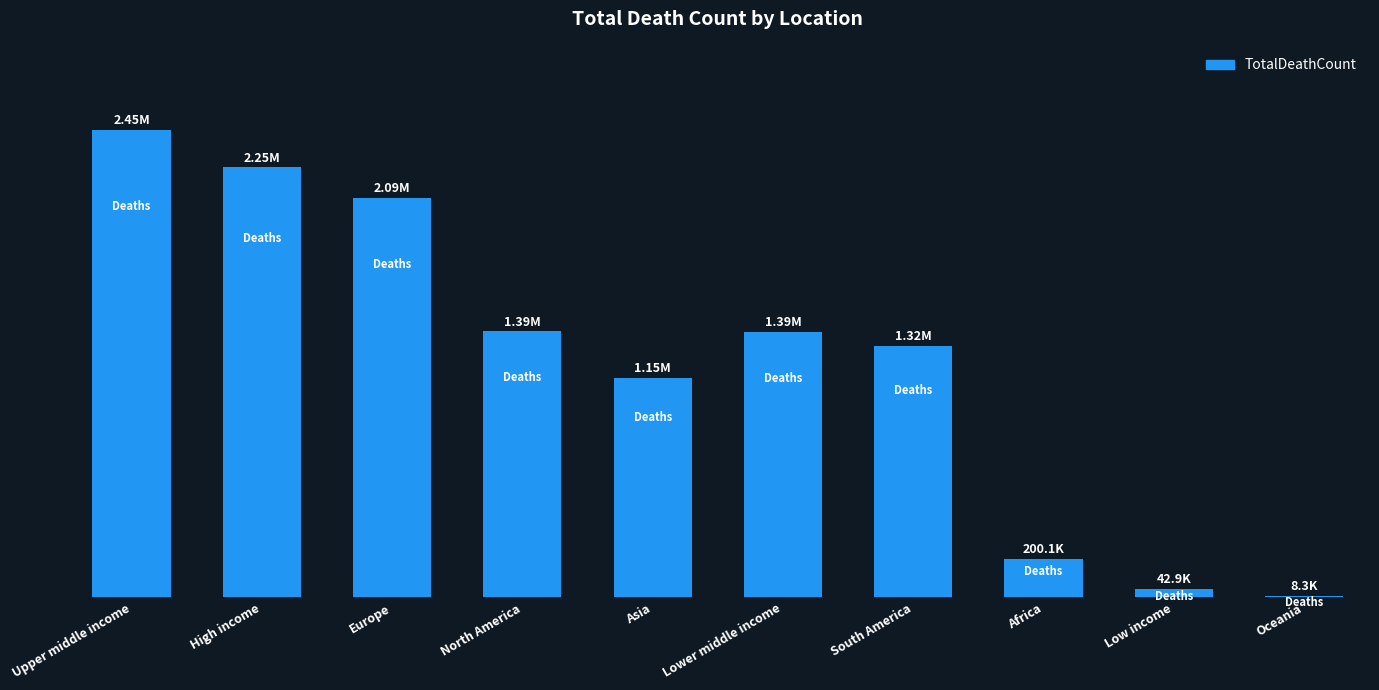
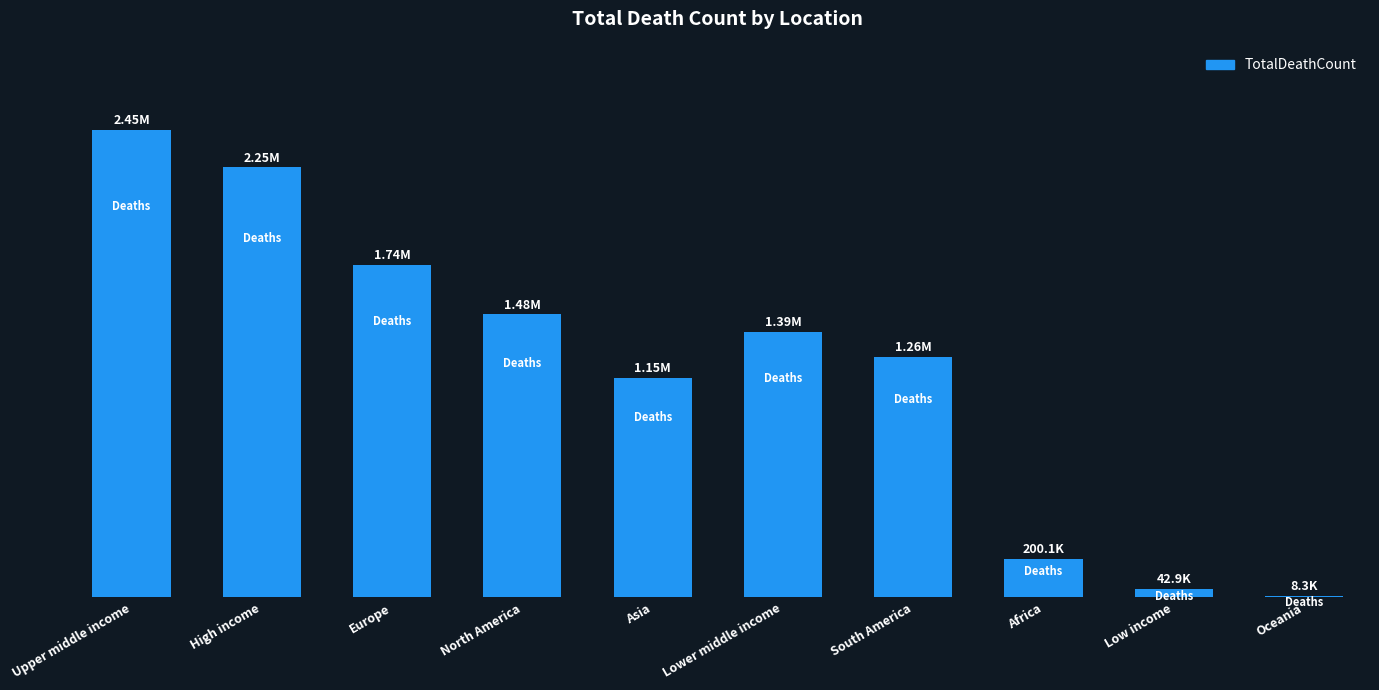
Europe: 2.09M -> 1.74M
North America: 1.39M -> 1.48M
South America: 1.32M -> 1.26M
